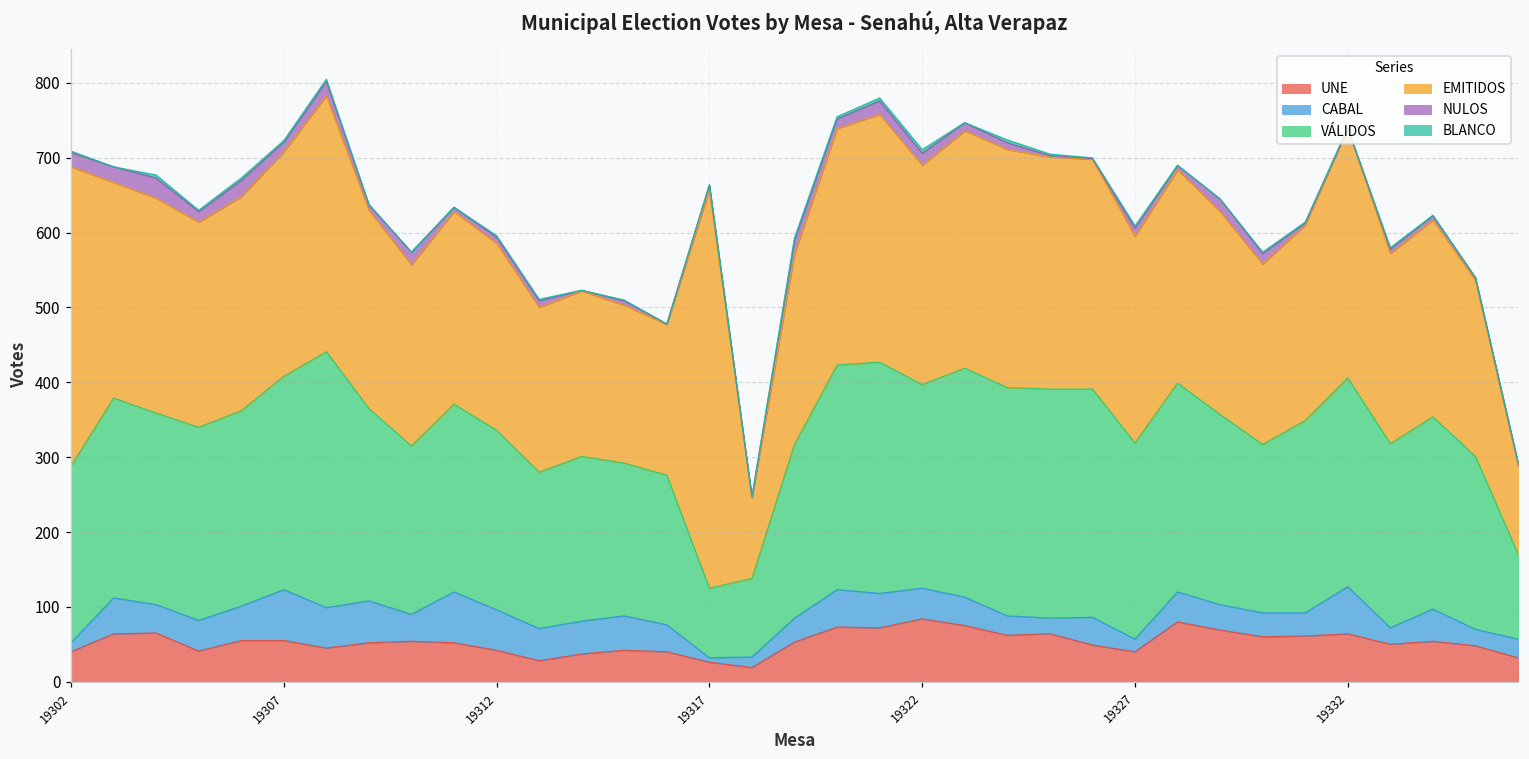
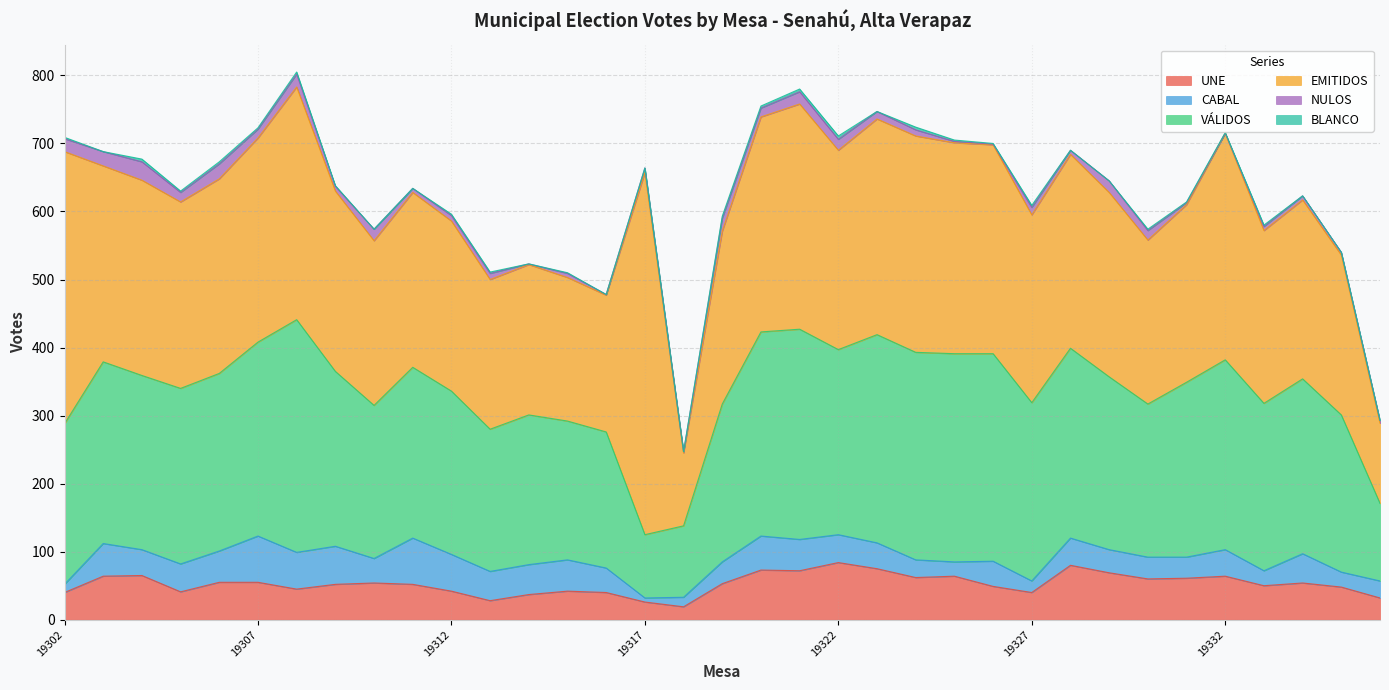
CABAL, 19332: 60 -> 40
